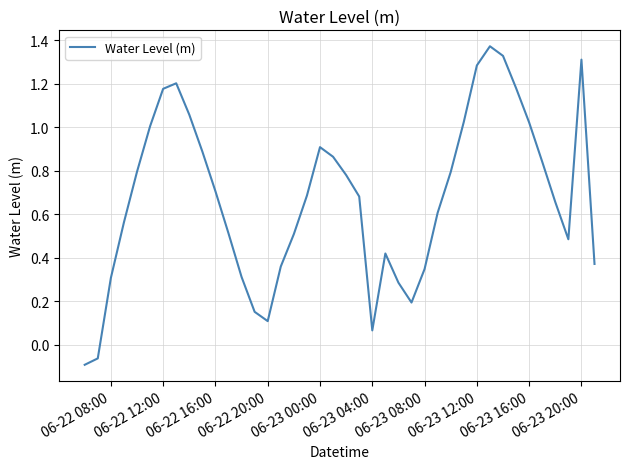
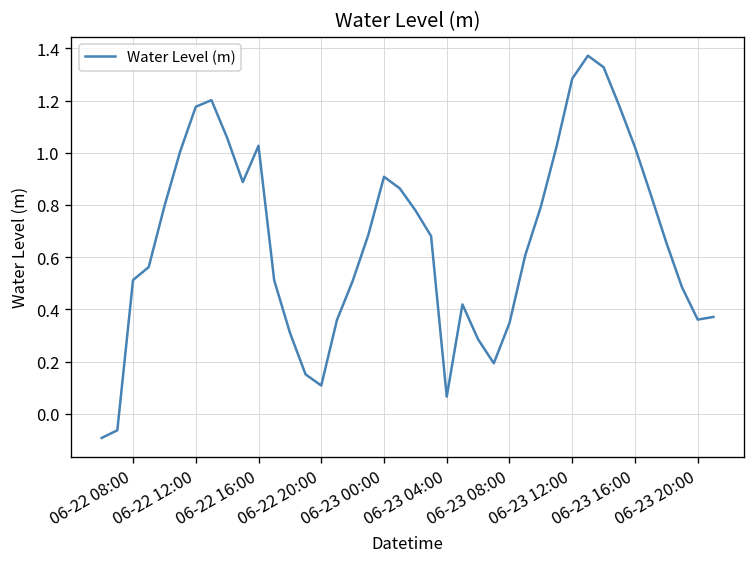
06-22 08:00: 0.31 -> 0.51
06-22 16:00: 0.71 -> 1.03
06-23 20:00: 1.31 -> 0.36
